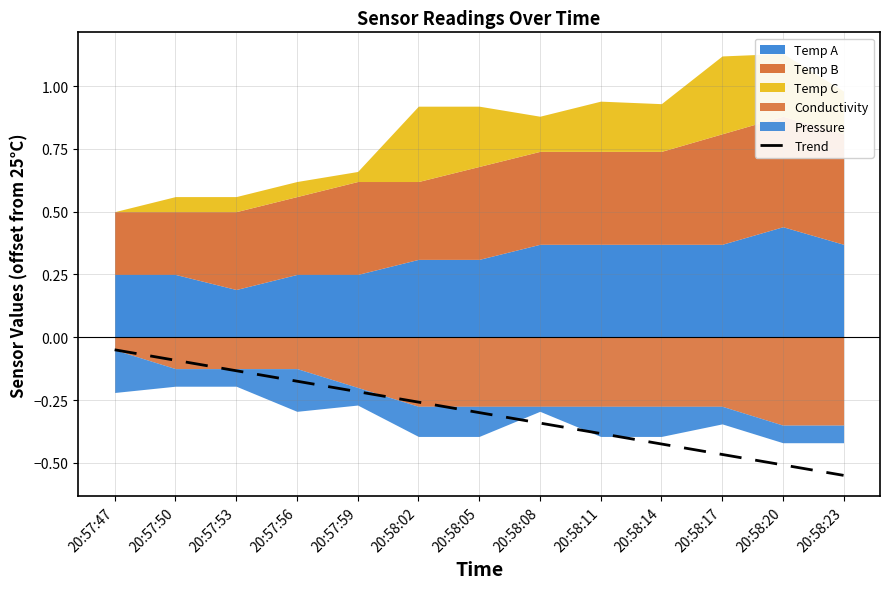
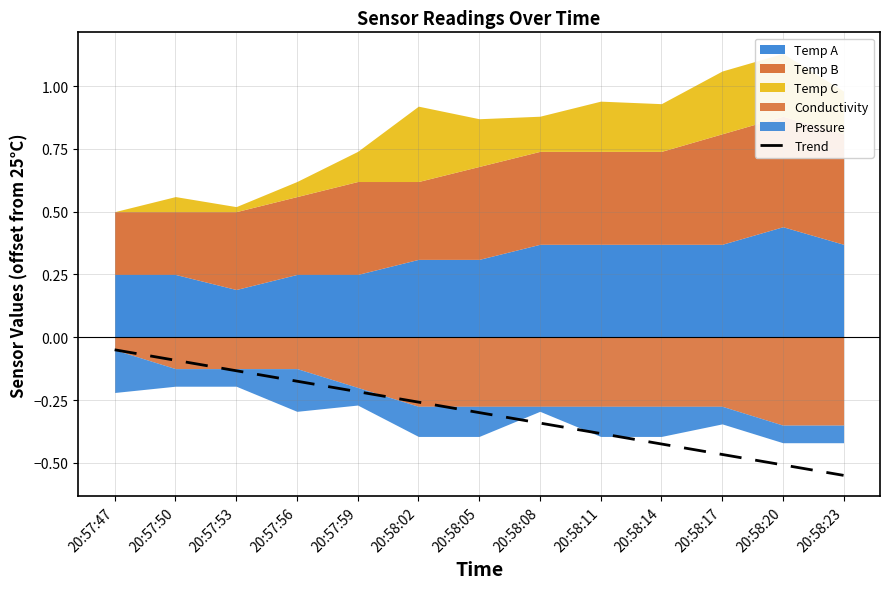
Temp C, 20:57:53: 0.06 -> 0.02
Temp C, 20:57:59: 0.04 -> 0.12
Temp C, 20:58:05: 0.24 -> 0.19
Temp C, 20:58:17: 0.31 -> 0.25
